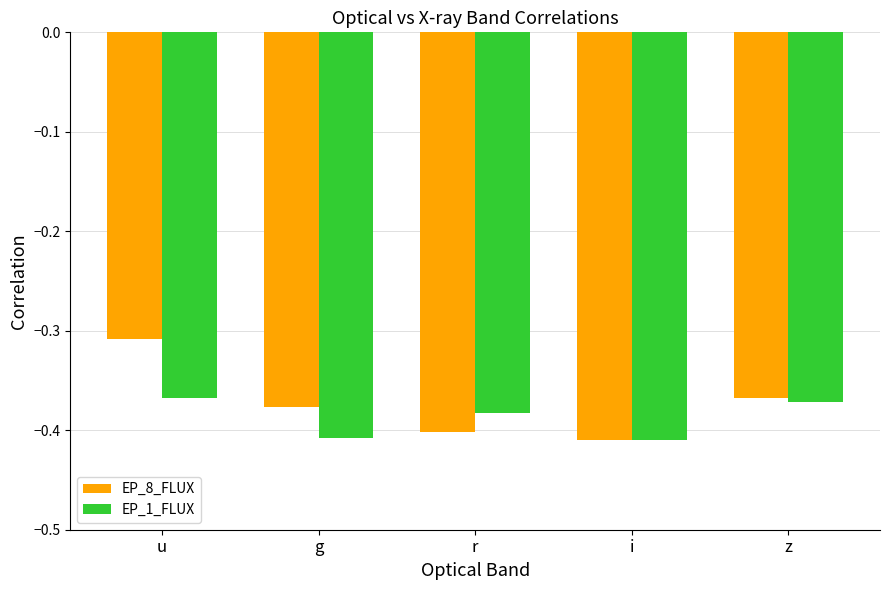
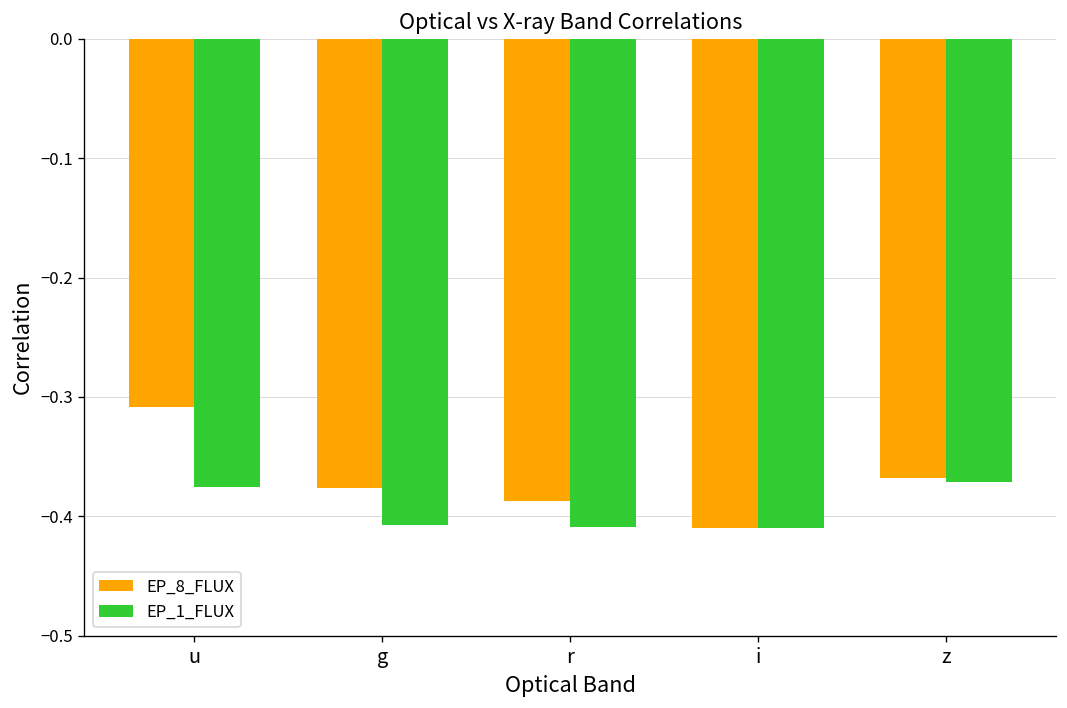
EP_1_FLUX, u: -0.37 -> -0.38
EP_8_FLUX, r: -0.40 -> -0.39
EP_1_FLUX, r: -0.38 -> -0.41
